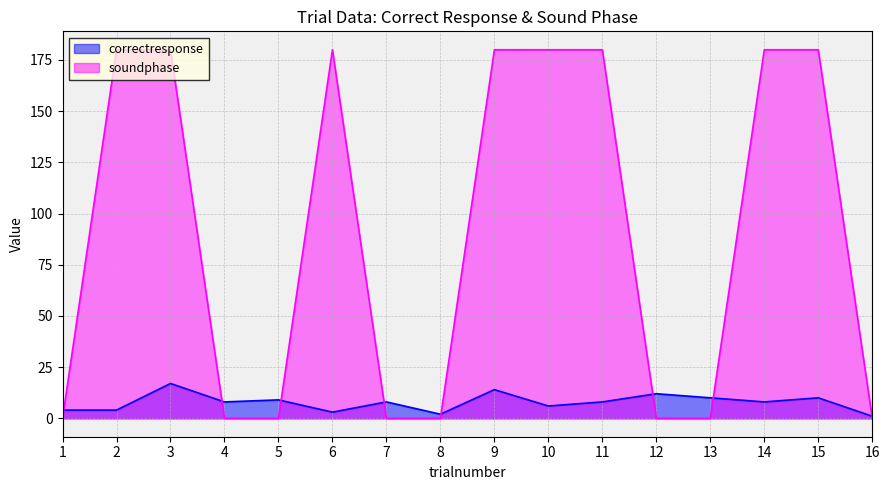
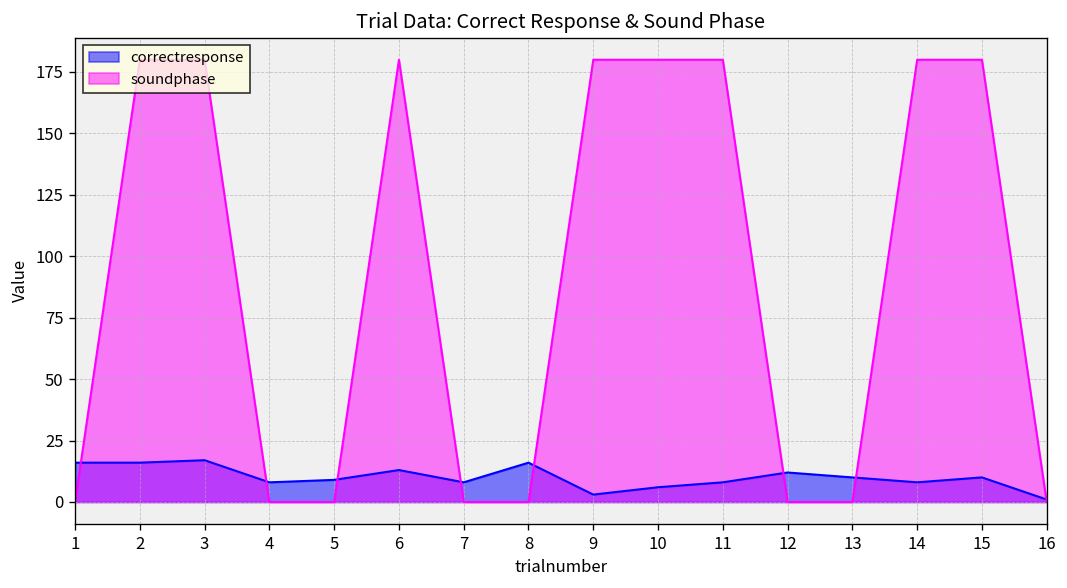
correctresponse, 1: 4 -> 16
correctresponse, 2: 4 -> 16
correctresponse, 6: 3 -> 13
correctresponse, 8: 2 -> 16
correctresponse, 9: 14 -> 3
